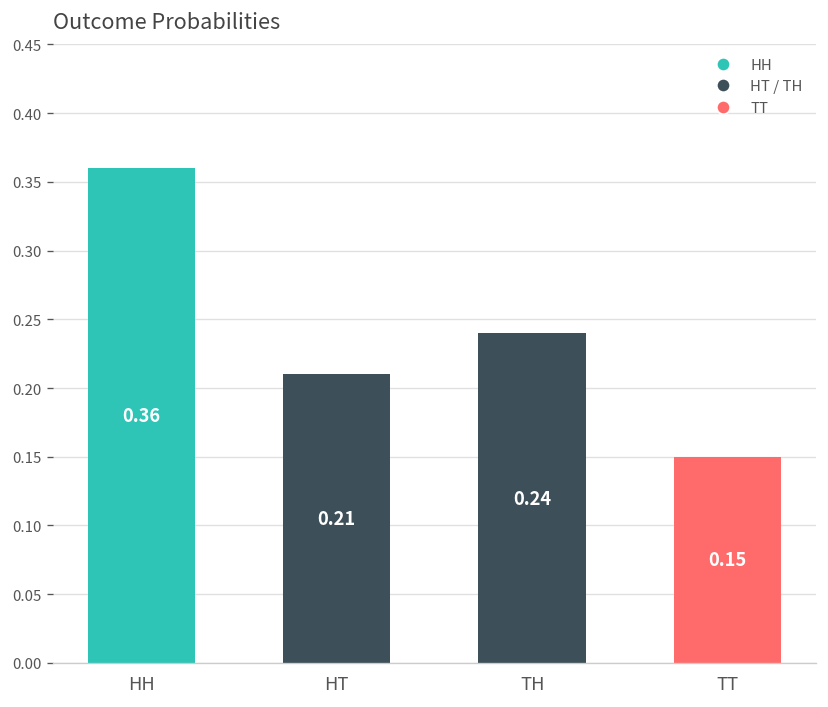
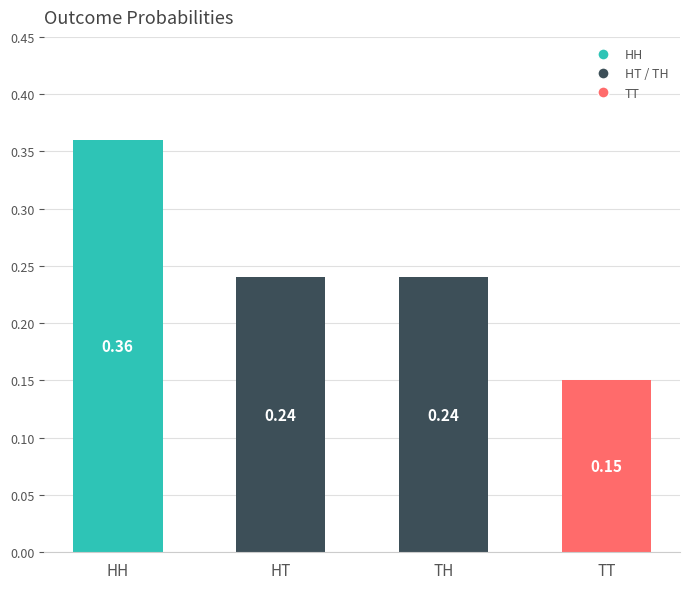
HT: 0.21 -> 0.24
